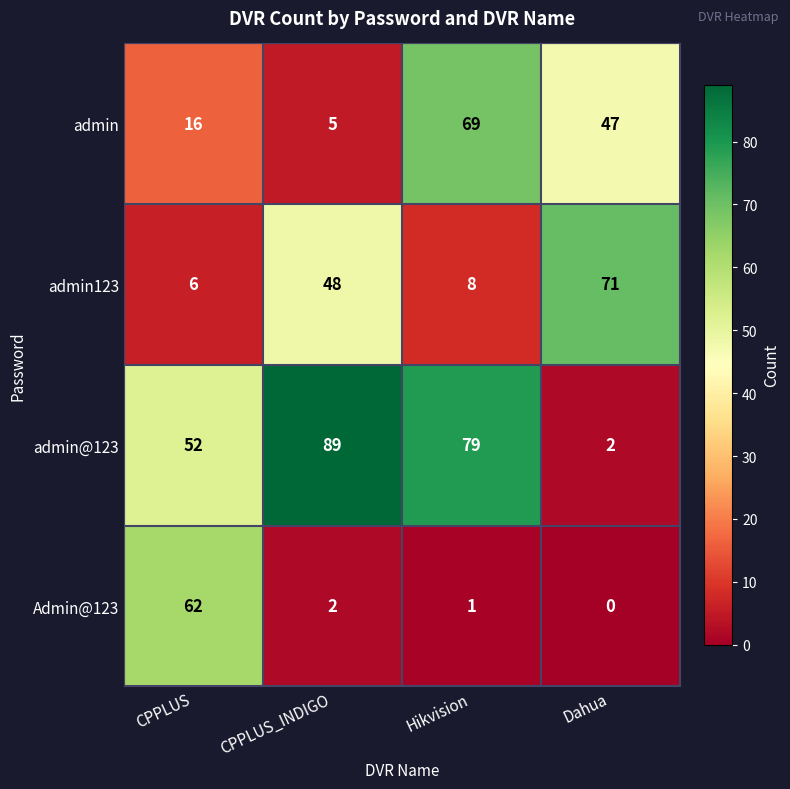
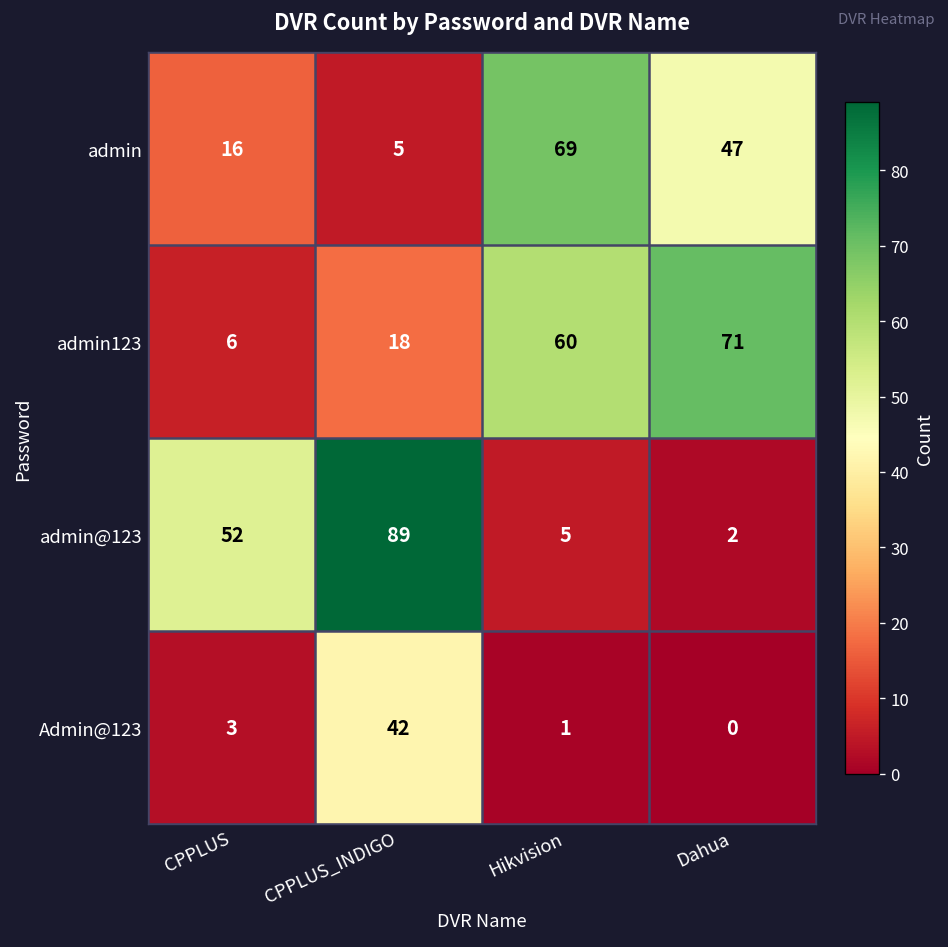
admin123, CPPLUS_INDIGO: 48 -> 18
admin123, Hikvision: 8 -> 60
admin@123, Hikvision: 79 -> 5
Admin@123, CPPLUS: 62 -> 3
Admin@123, CPPLUS_INDIGO: 2 -> 42
